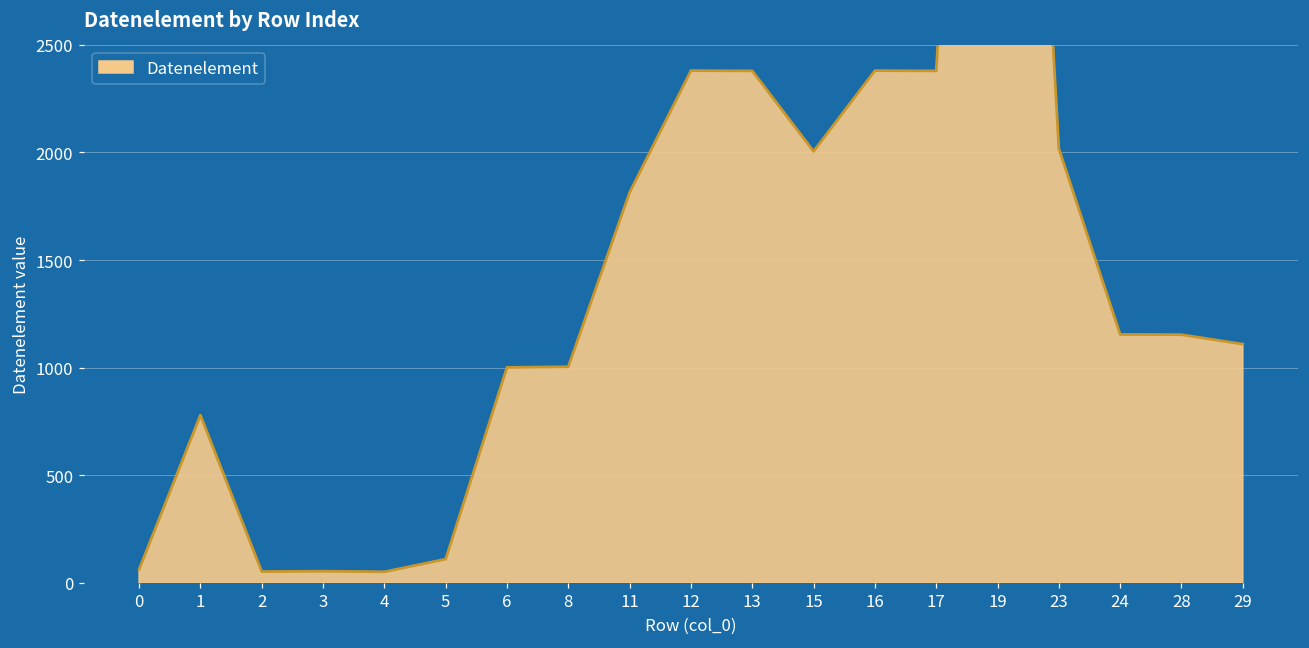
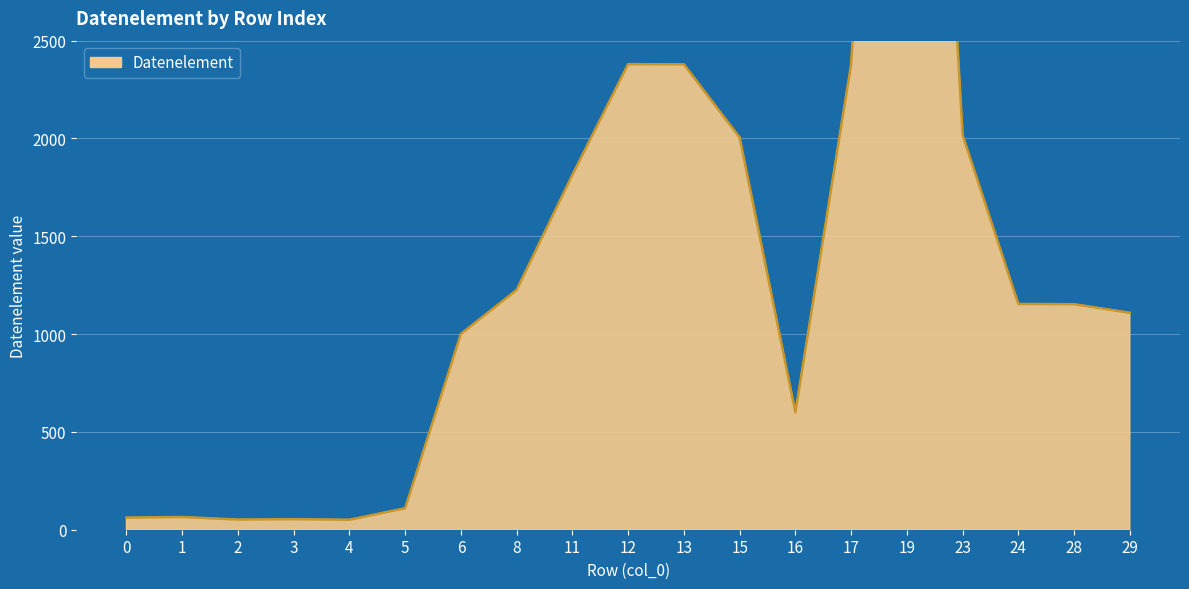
1: 780 -> 70
8: 1000 -> 1230
16: 2380 -> 600
